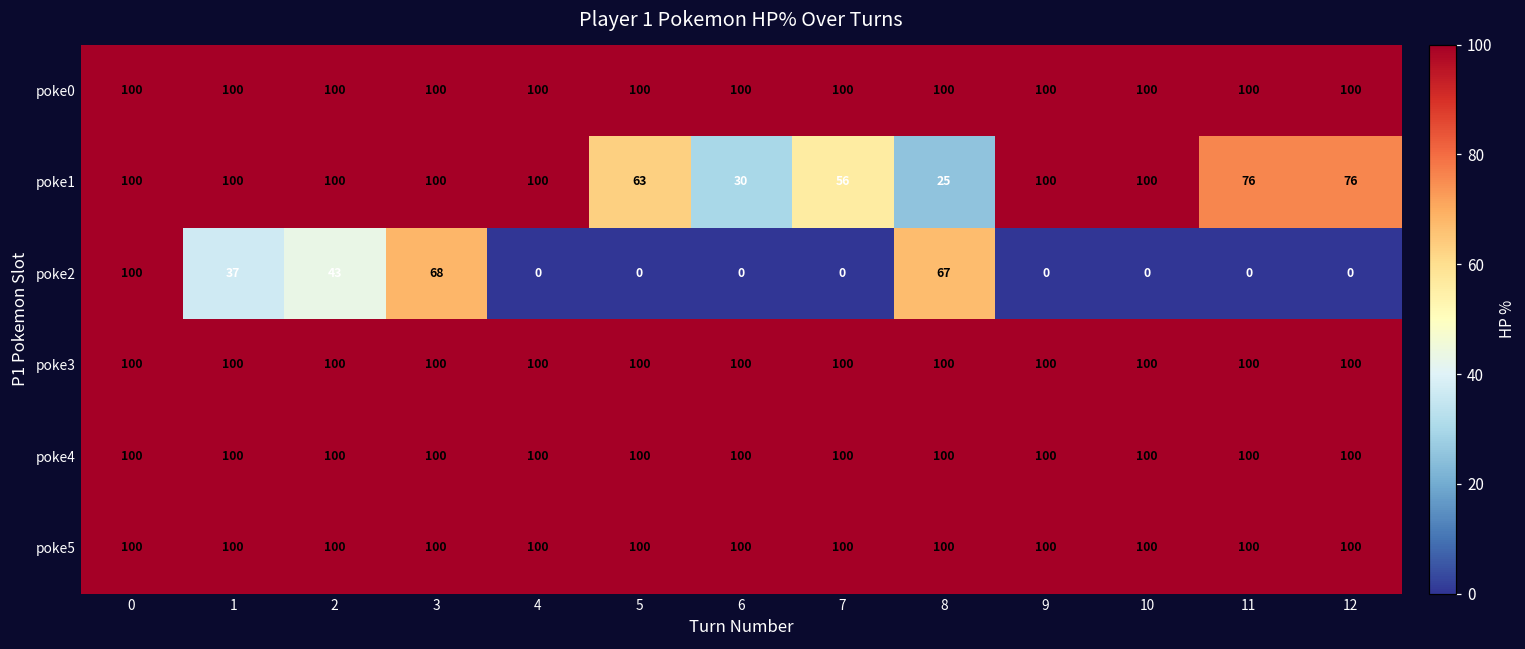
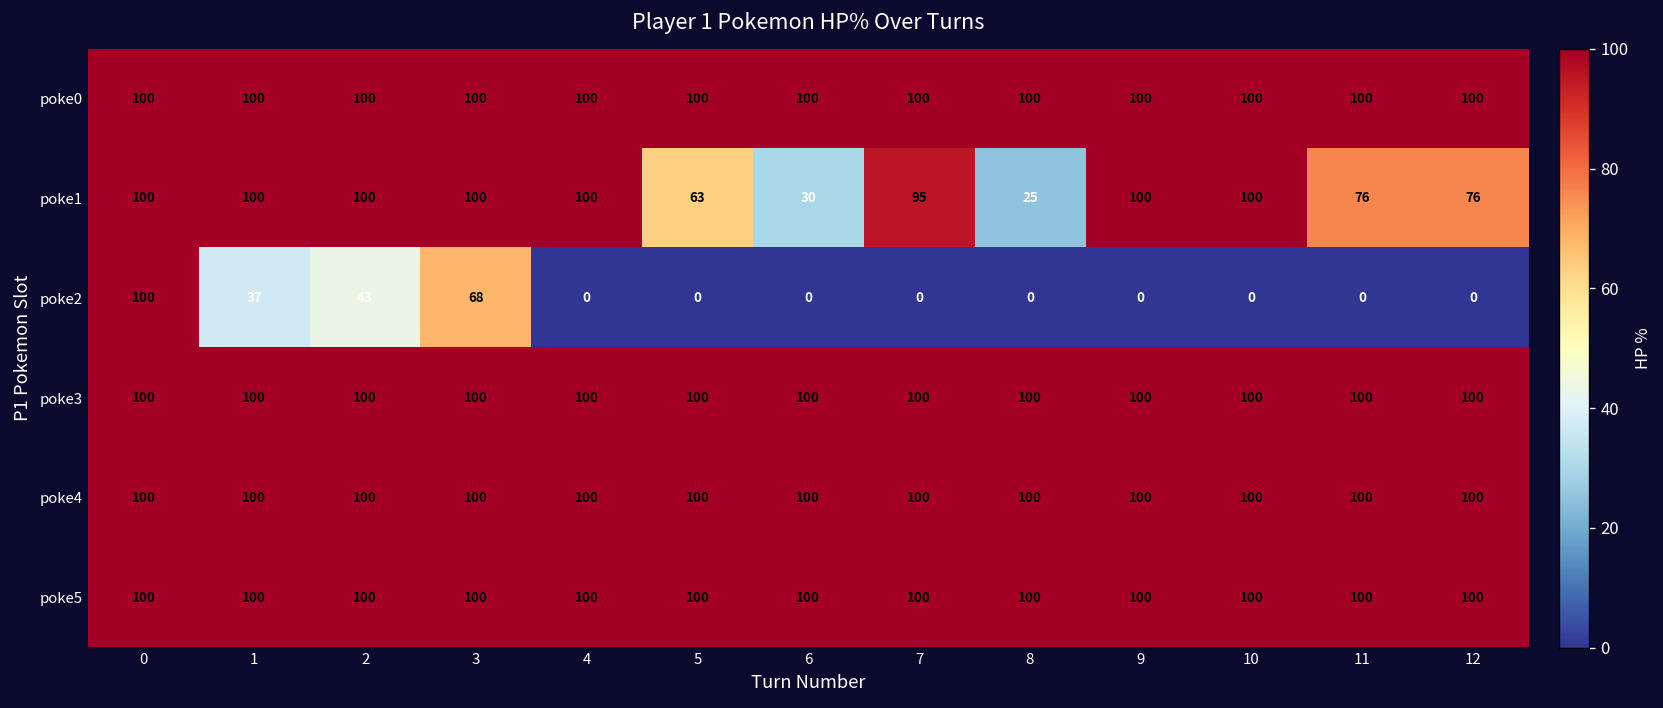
poke1, 7: 56 -> 95
poke2, 8: 67 -> 0
